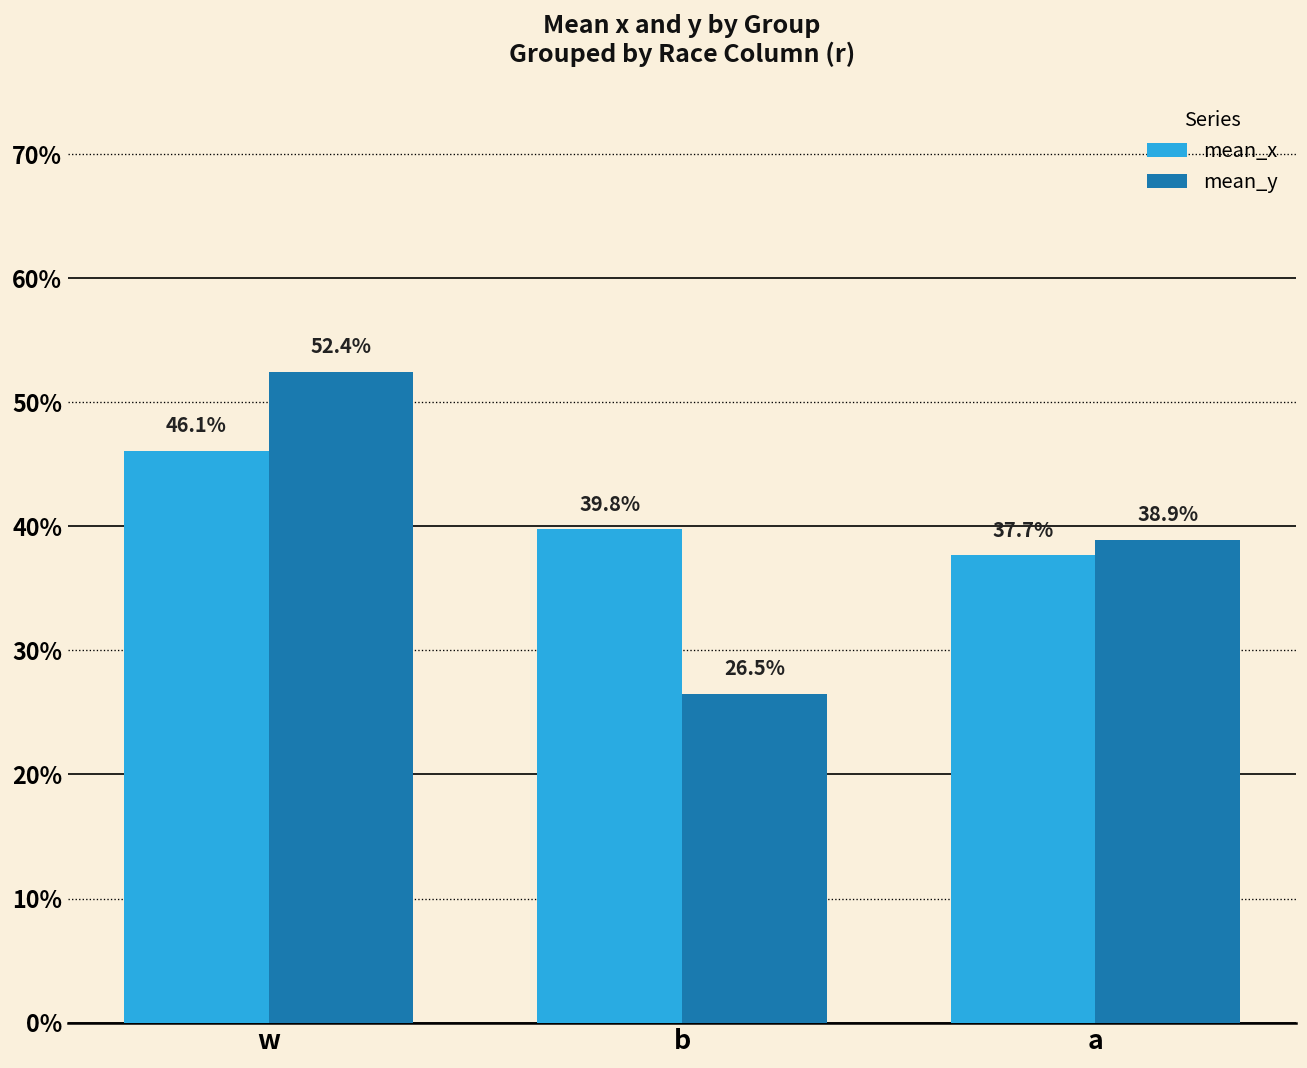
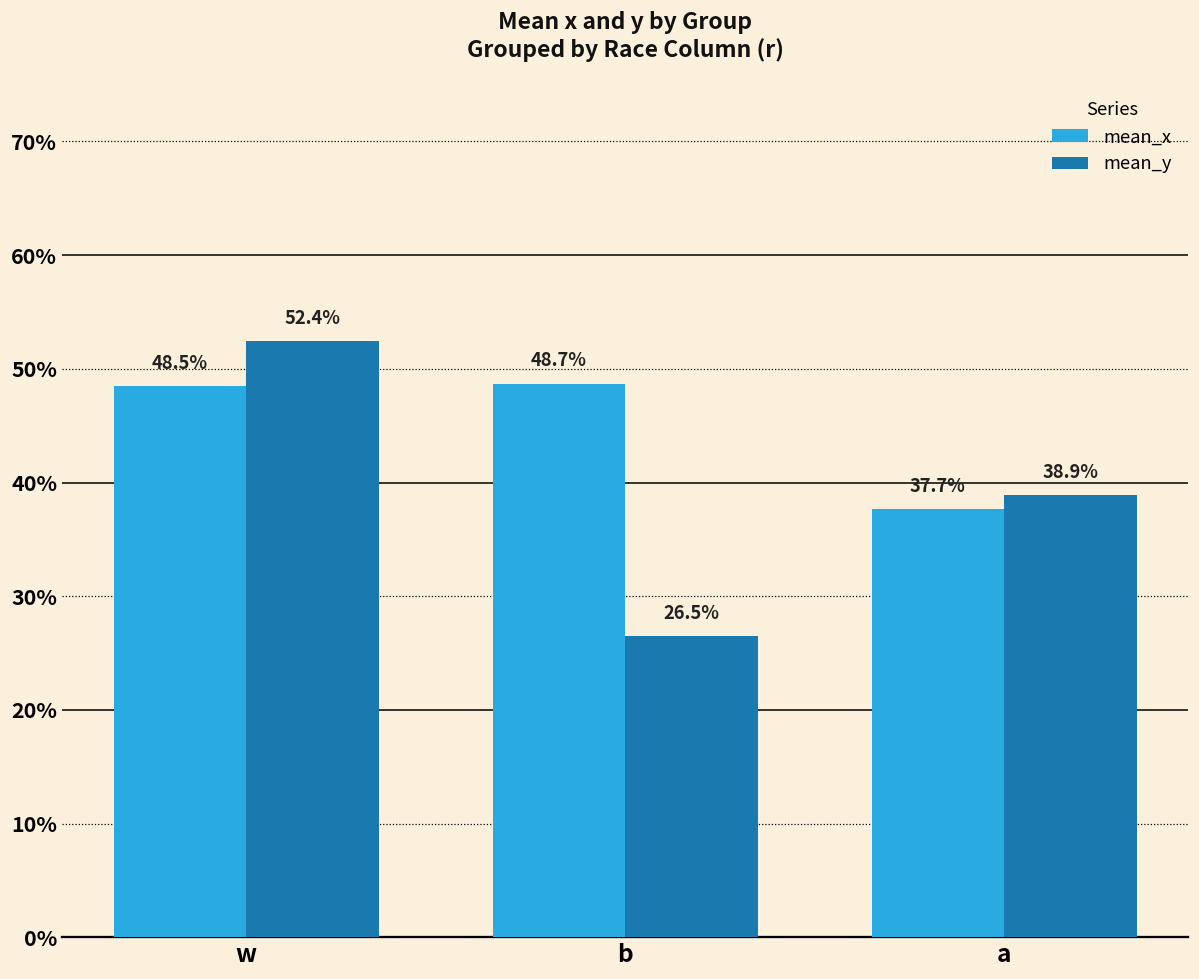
mean_x, w: 46.1% -> 48.5%
mean_x, b: 39.8% -> 48.7%
